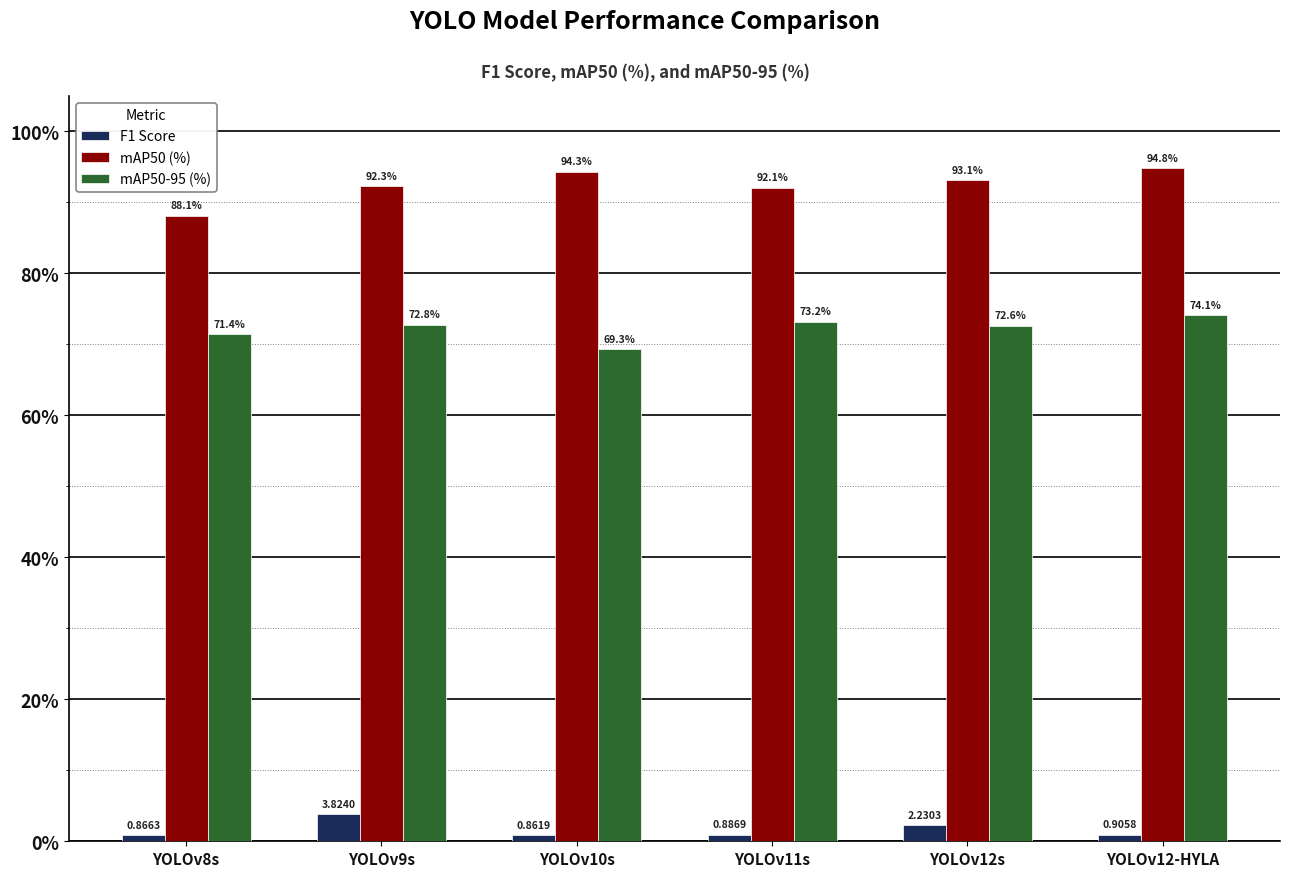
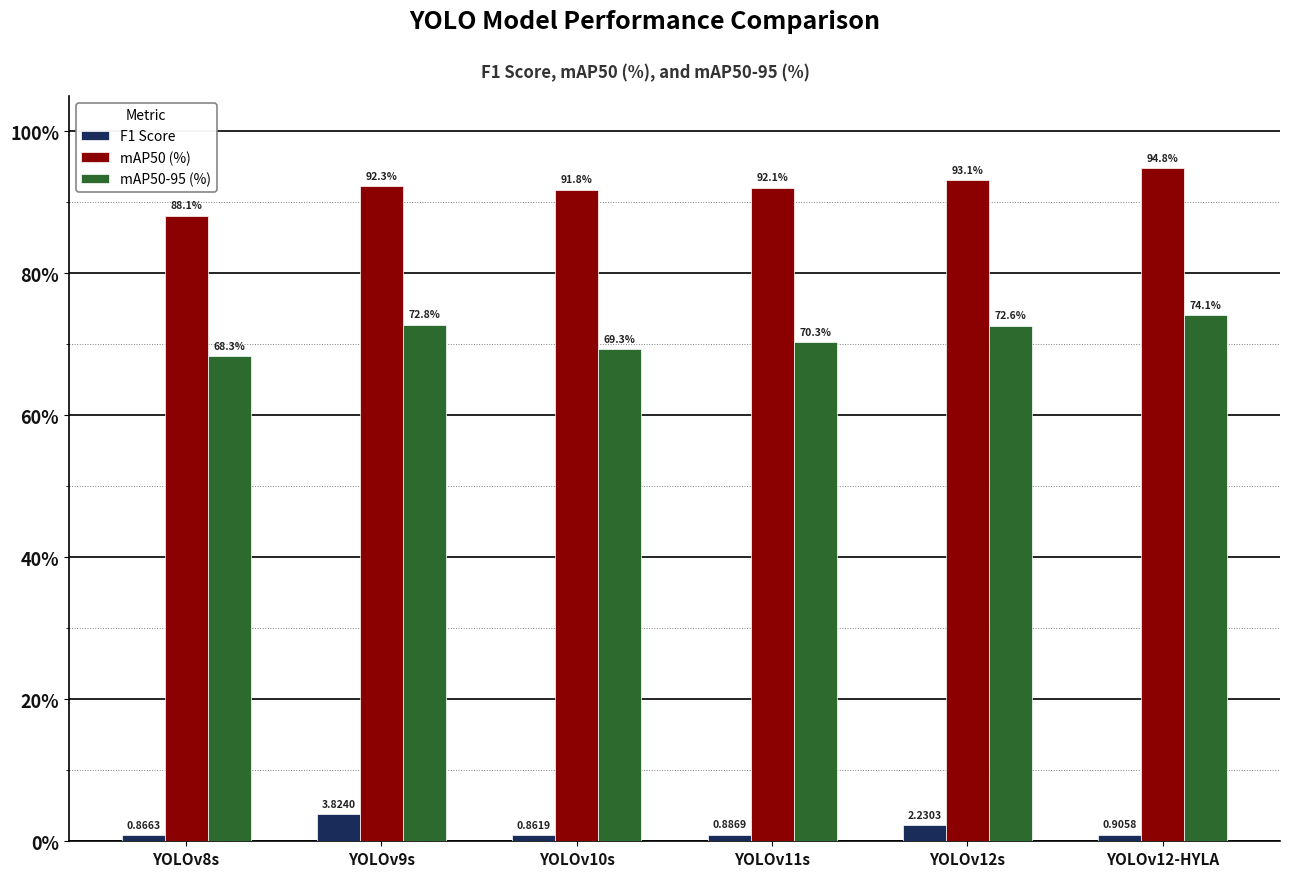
mAP50-95 (%), YOLOv8s: 71.4% -> 68.3%
mAP50 (%), YOLOv10s: 94.3% -> 91.8%
mAP50-95 (%), YOLOv11s: 73.2% -> 70.3%
